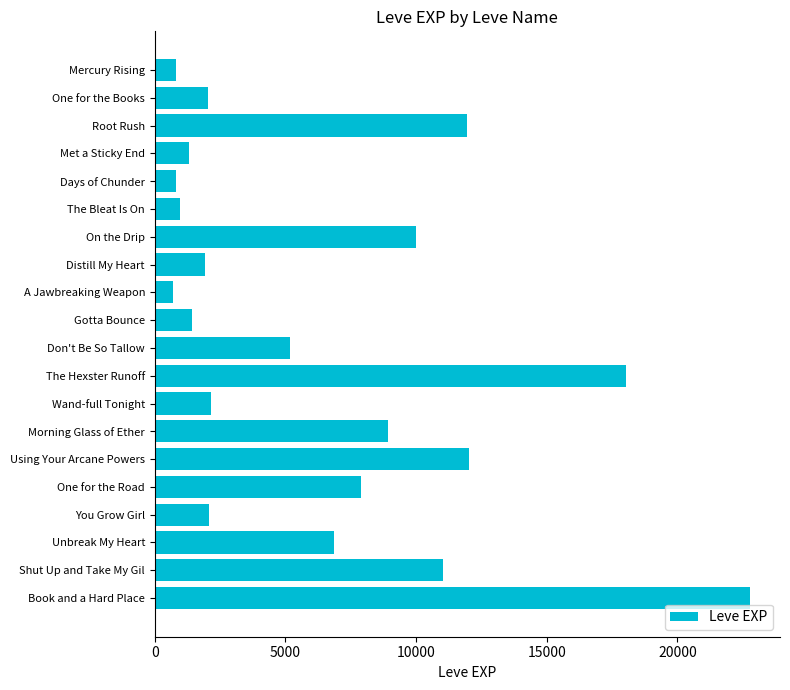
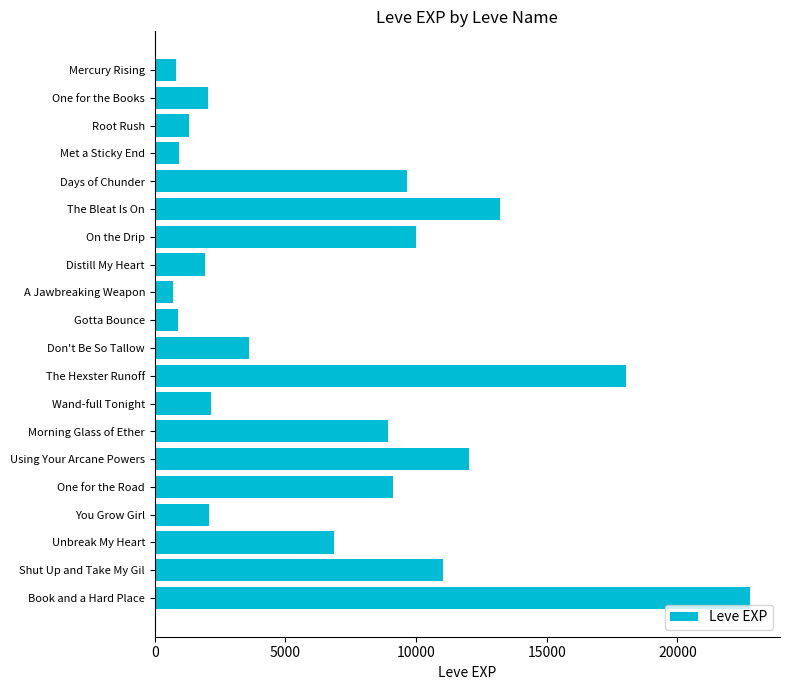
Root Rush: 12000 -> 1300
Met a Sticky End: 1300 -> 900
Days of Chunder: 800 -> 9700
The Bleat Is On: 1000 -> 13200
Gotta Bounce: 1400 -> 900
Don't Be So Tallow: 5200 -> 3600
One for the Road: 7900 -> 9100
